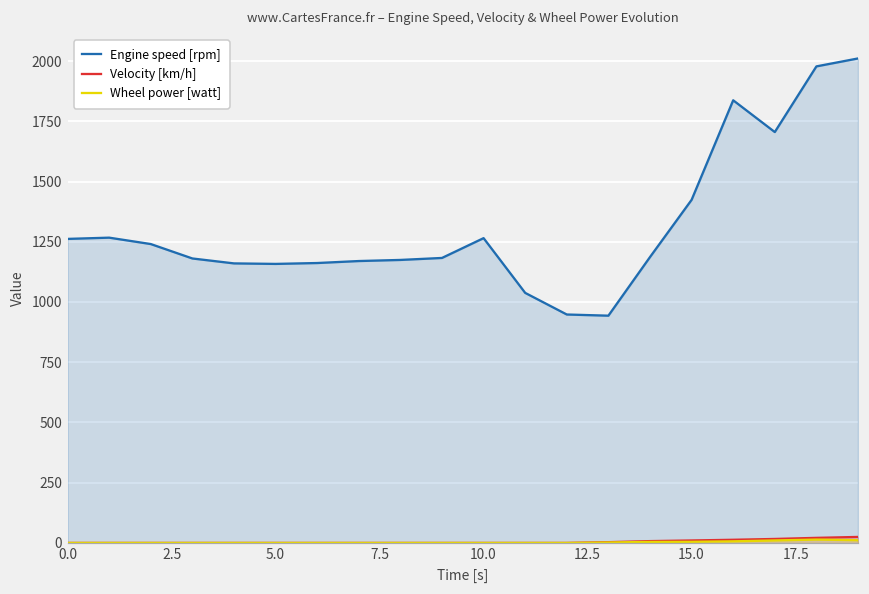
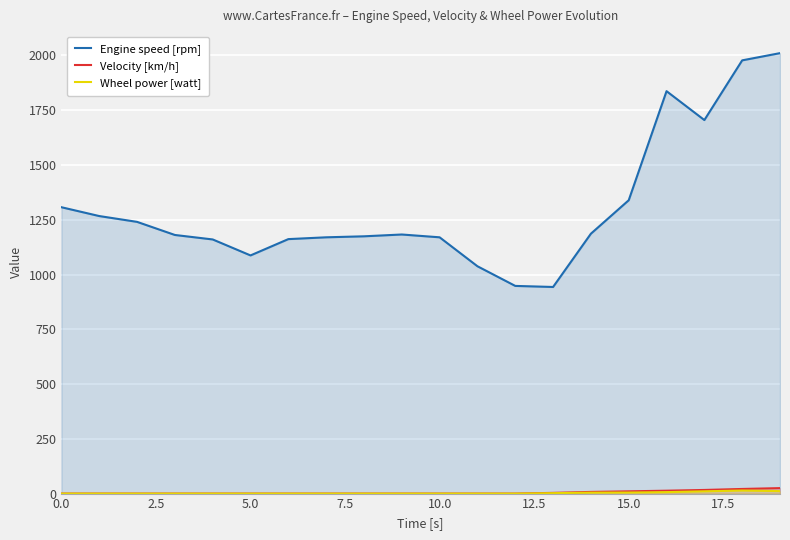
Engine speed [rpm], 0.0: 1260 -> 1310
Engine speed [rpm], 5.0: 1160 -> 1090
Engine speed [rpm], 10.0: 1260 -> 1170
Engine speed [rpm], 15.0: 1420 -> 1340
